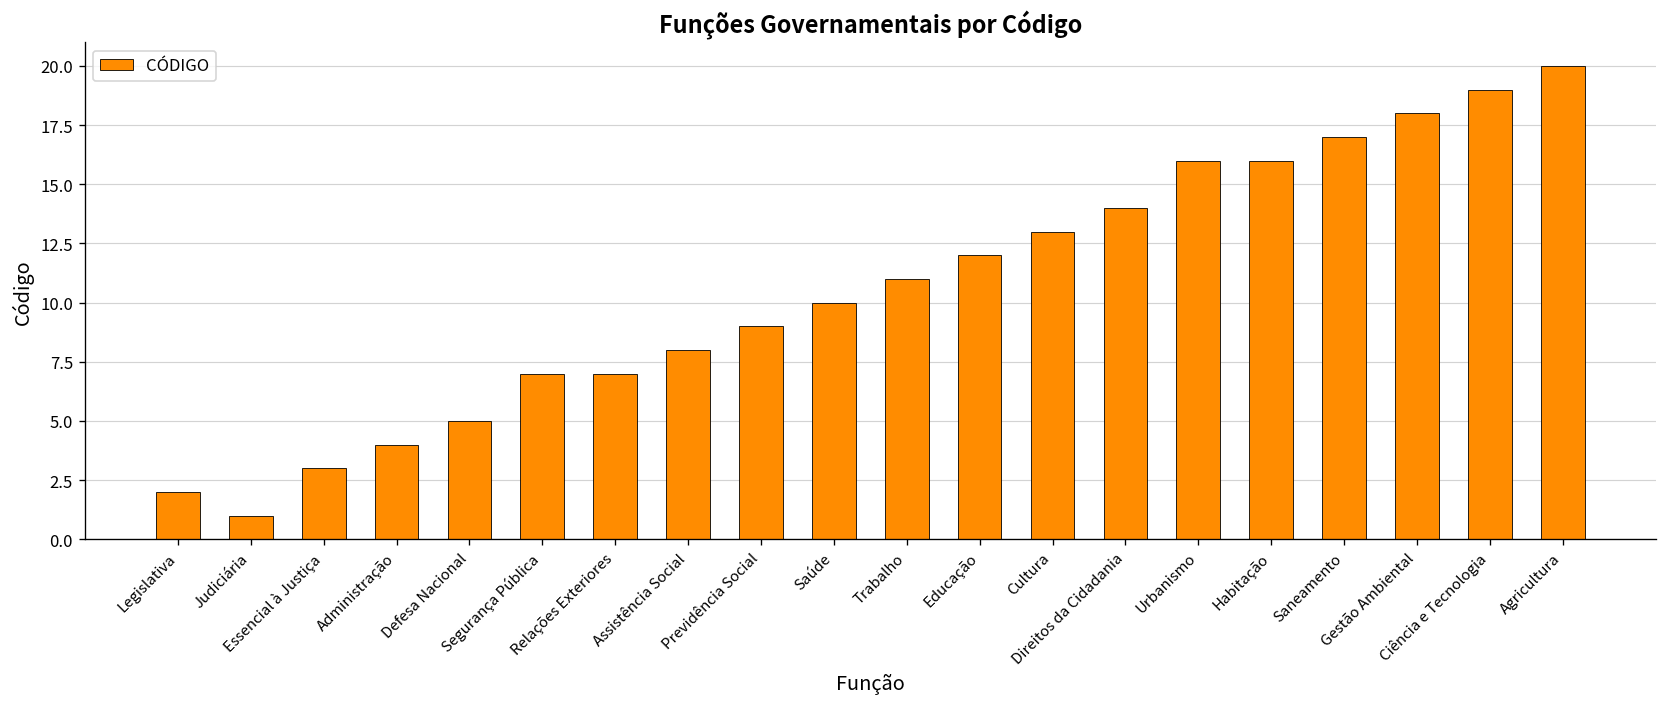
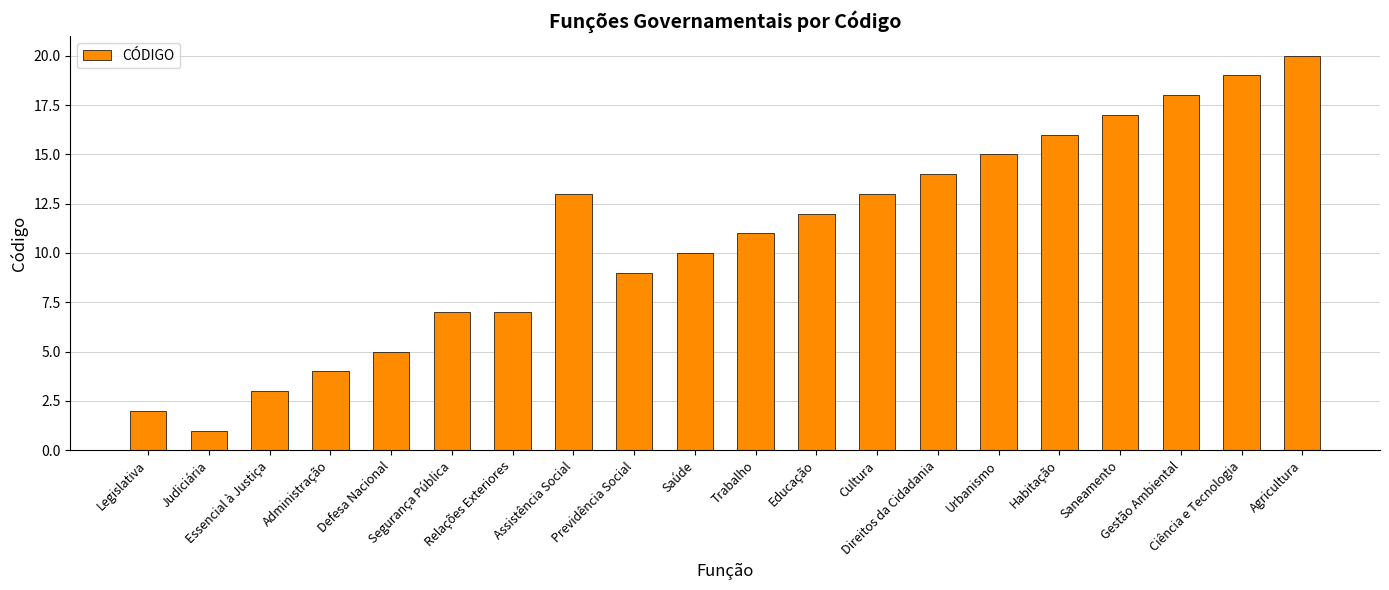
Assistência Social: 8 -> 13
Urbanismo: 16 -> 15
